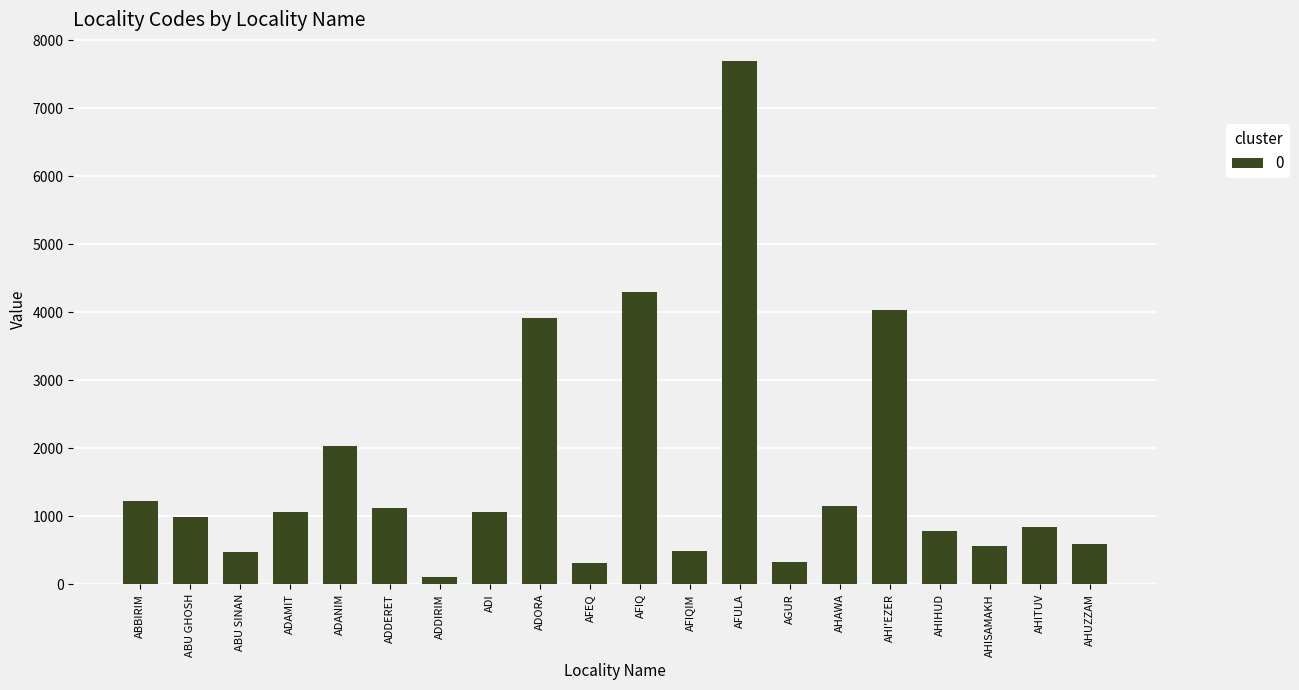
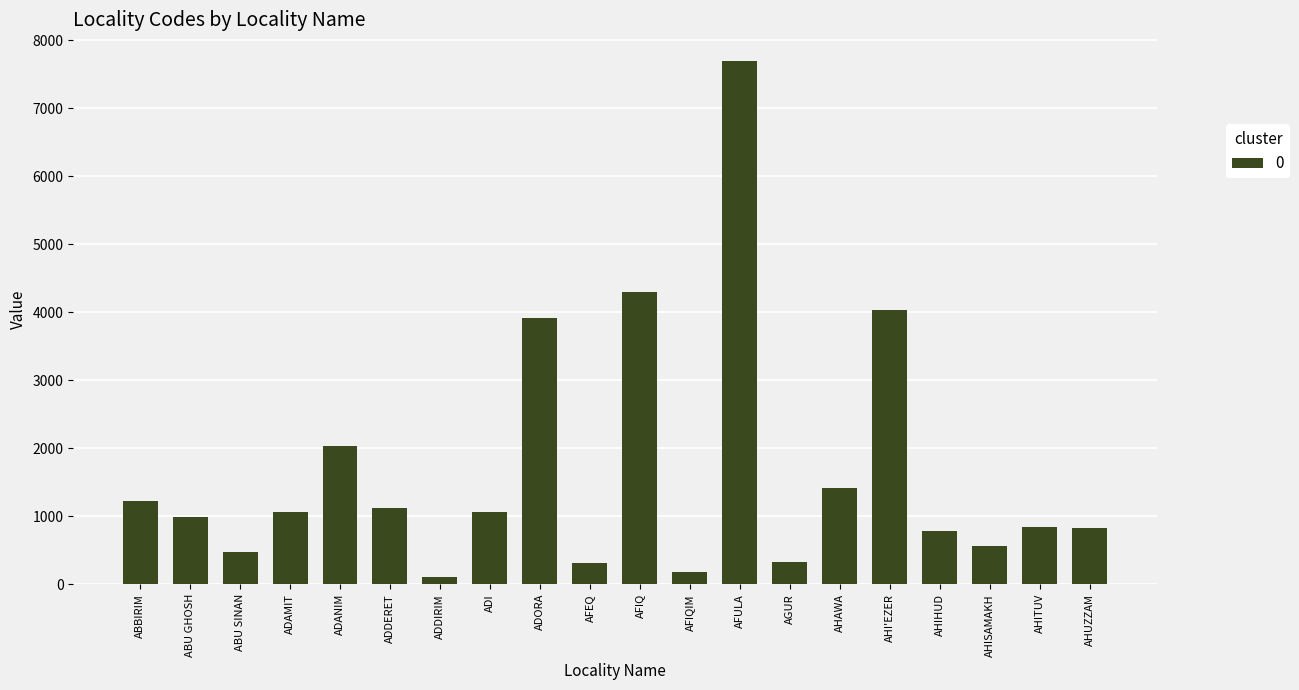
AFIQIM: 500 -> 200
AHAWA: 1200 -> 1400
AHUZZAM: 600 -> 800
